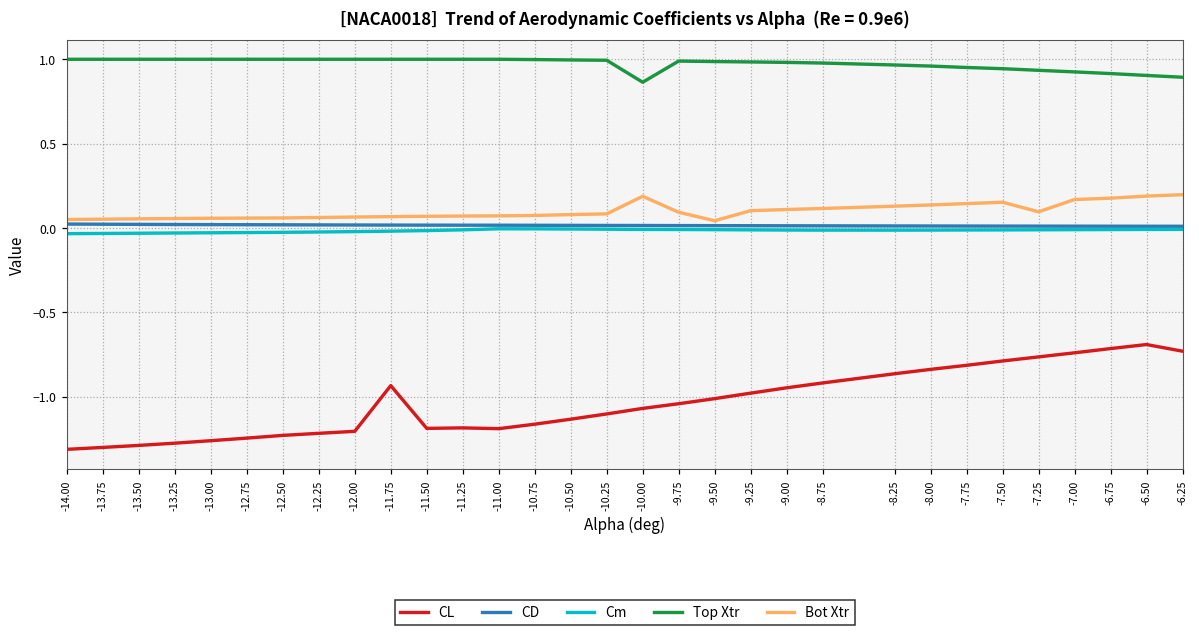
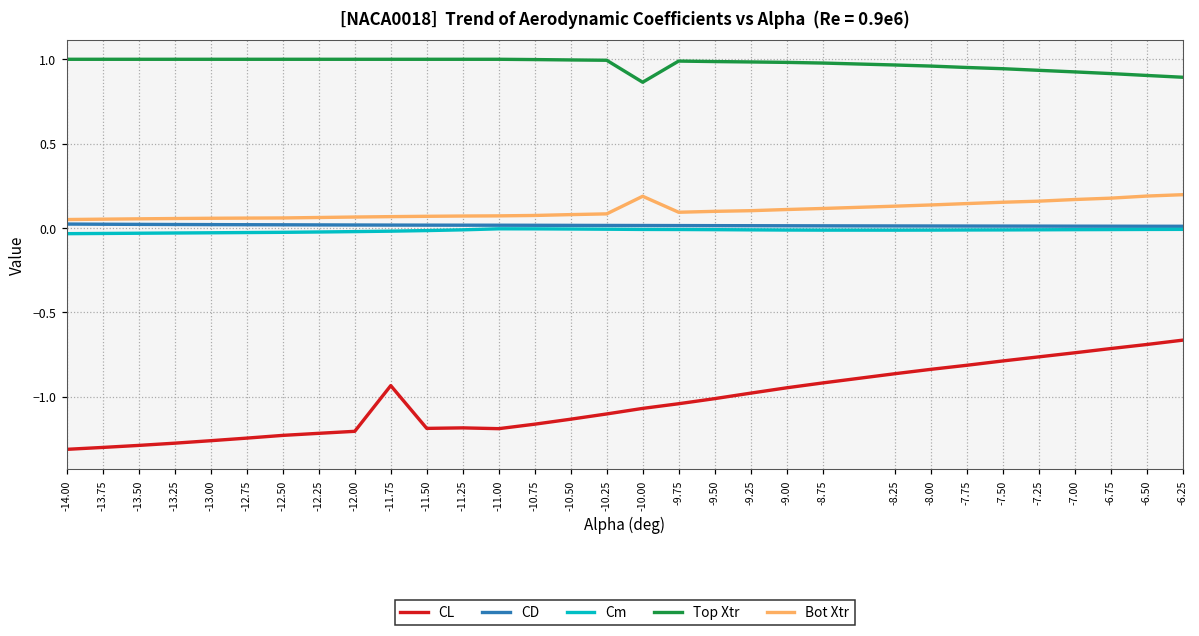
Bot Xtr, -9.50: 0.04 -> 0.10
Bot Xtr, -7.25: 0.10 -> 0.16
CL, -6.25: -0.73 -> -0.67
